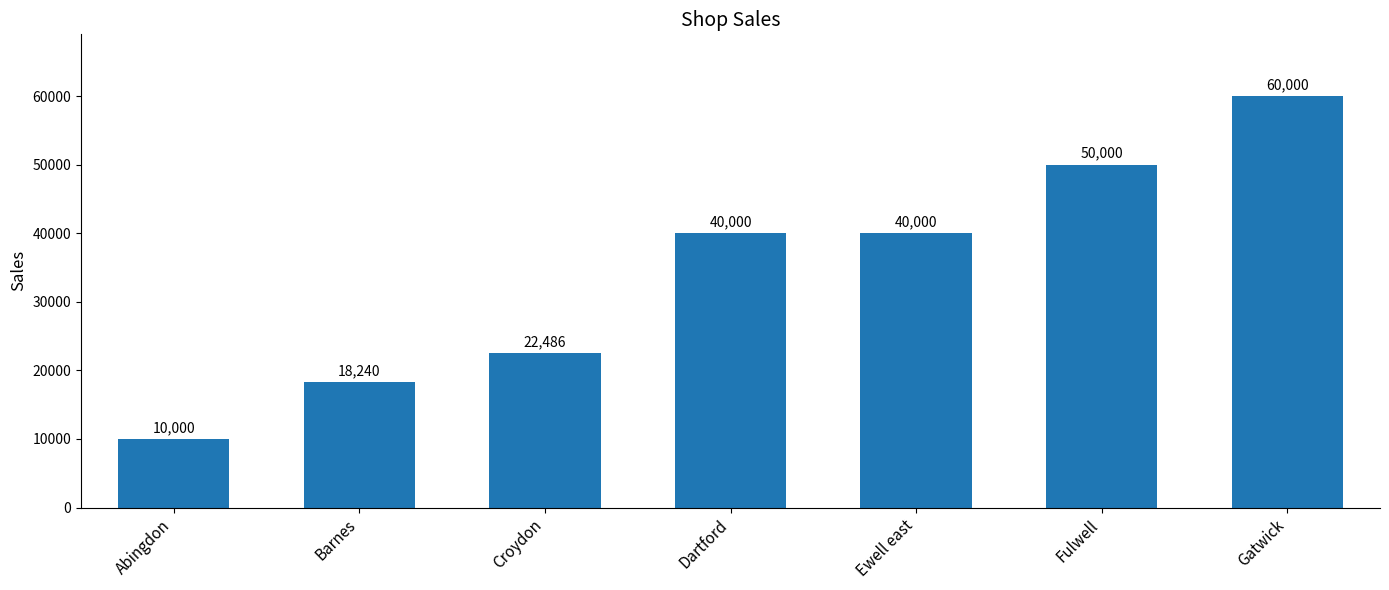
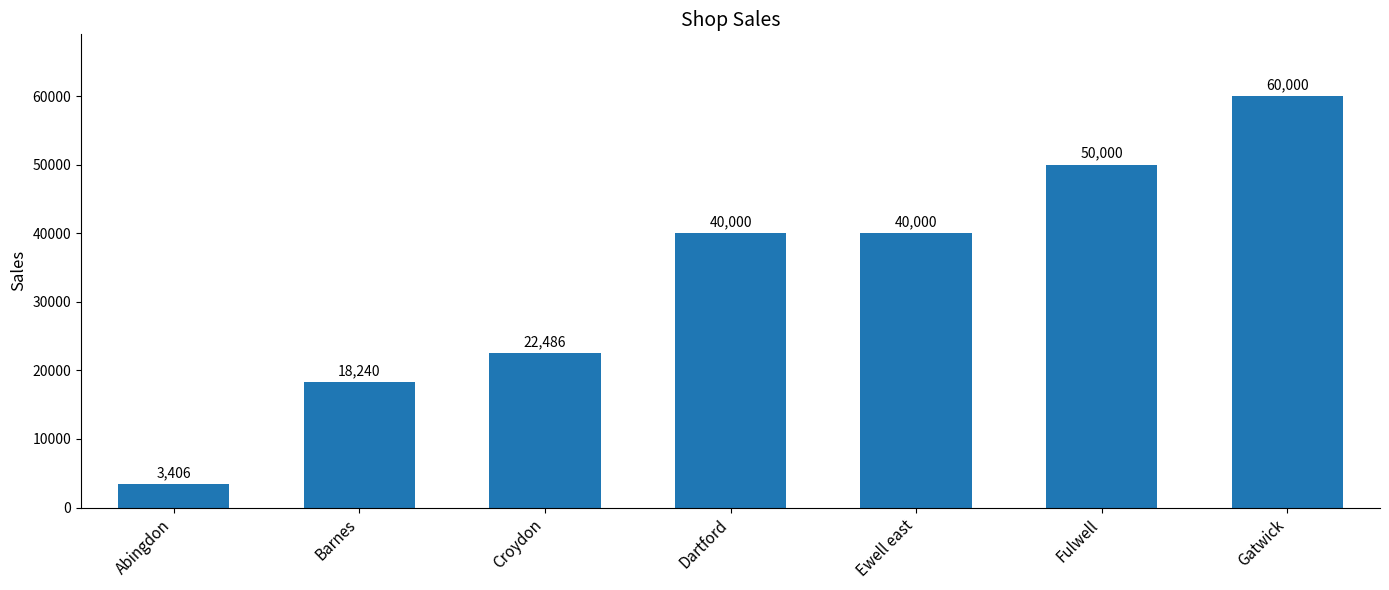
Abingdon: 10,000 -> 3,406
